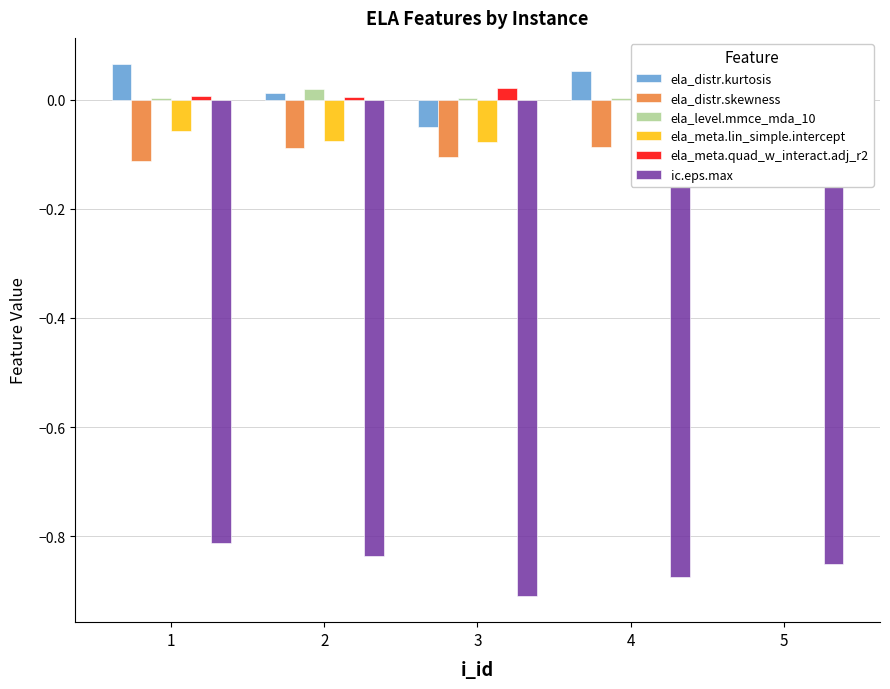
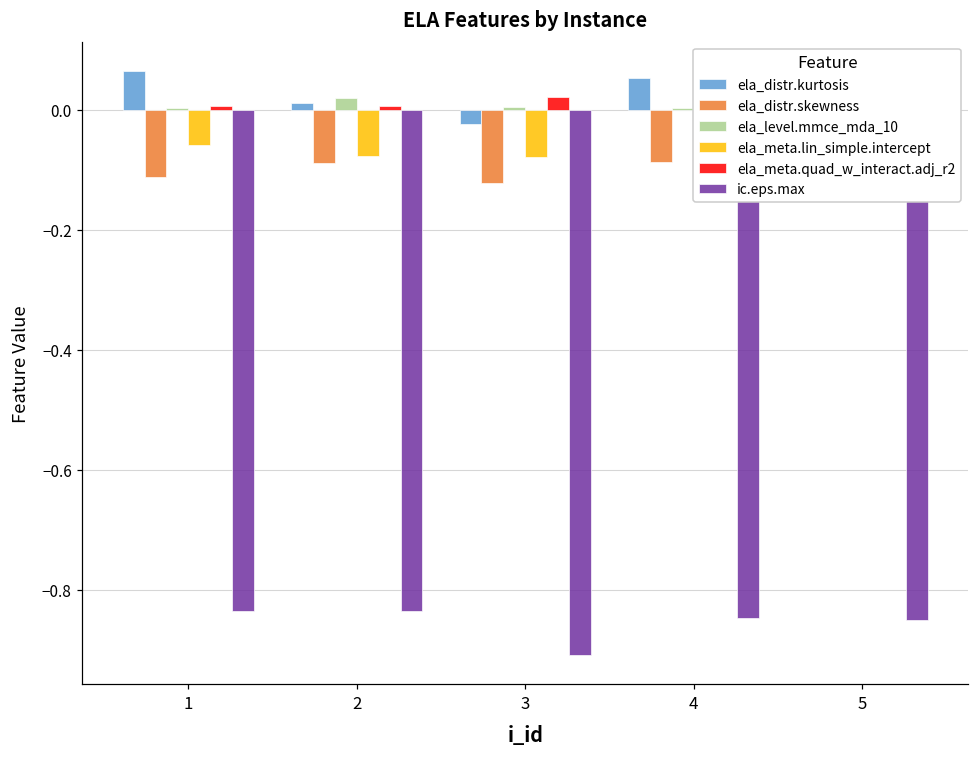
ic.eps.max, 1: -0.81 -> -0.83
ela_distr.kurtosis, 3: -0.05 -> -0.02
ela_distr.skewness, 3: -0.10 -> -0.12
ic.eps.max, 4: -0.87 -> -0.85
